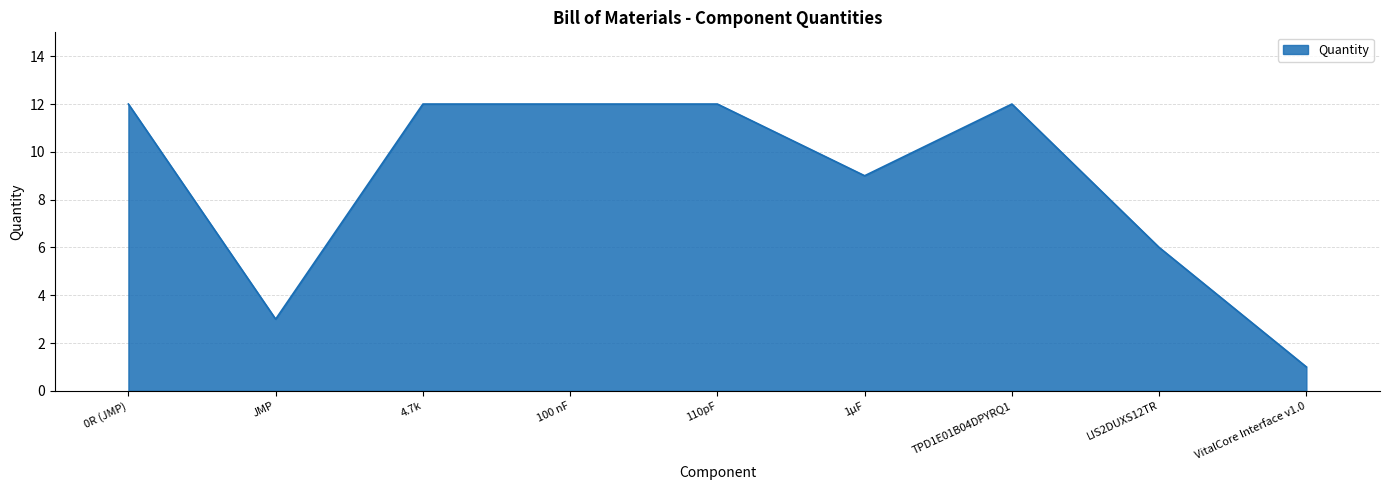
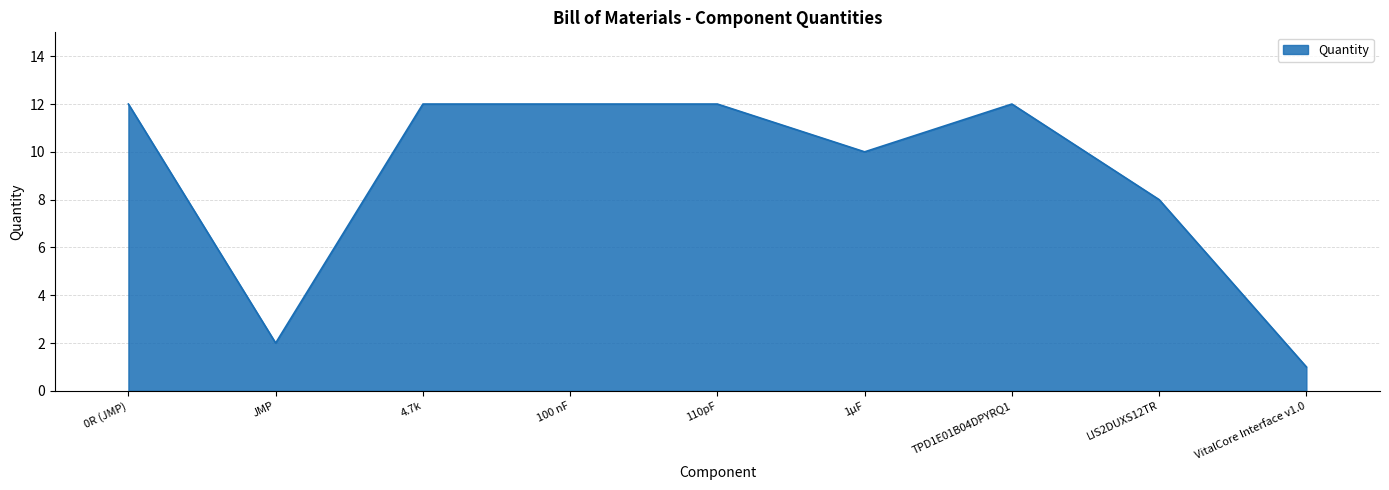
JMP: 3 -> 2
1µF: 9 -> 10
LIS2DUXS12TR: 6 -> 8
